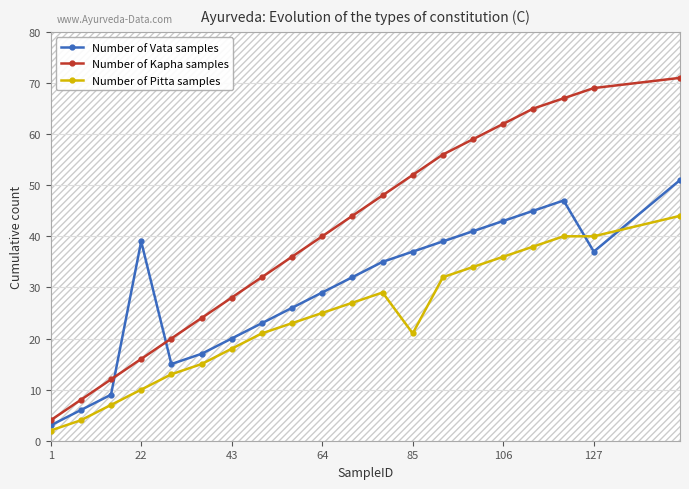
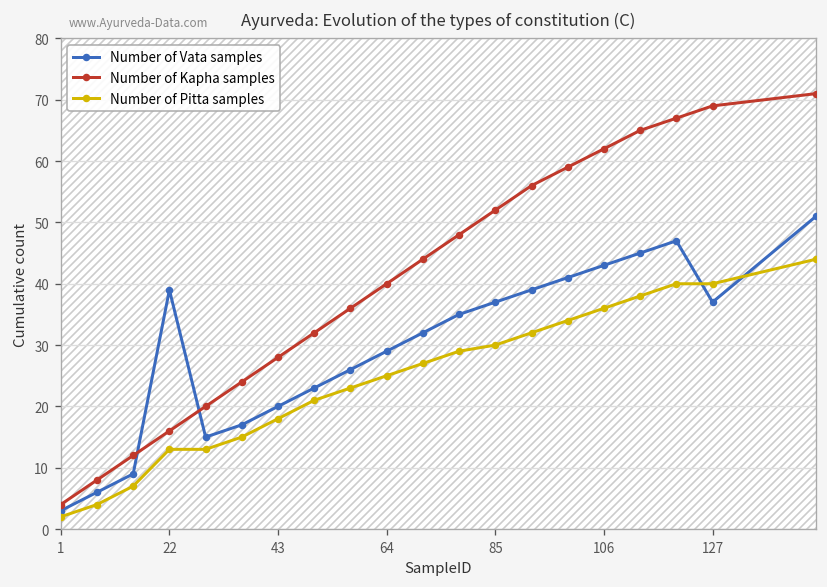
Number of Pitta samples, 22: 10 -> 13
Number of Pitta samples, 85: 21 -> 30
